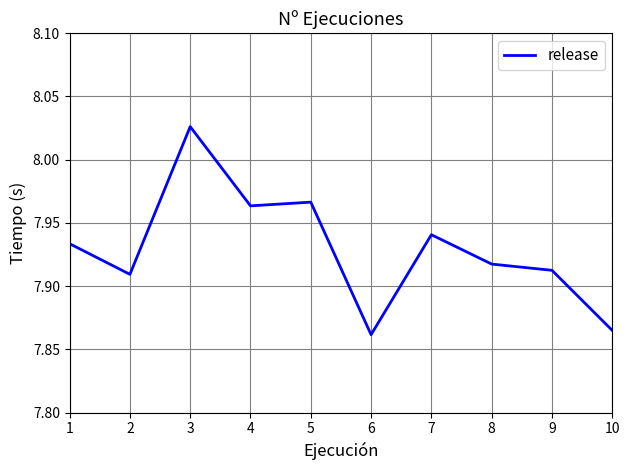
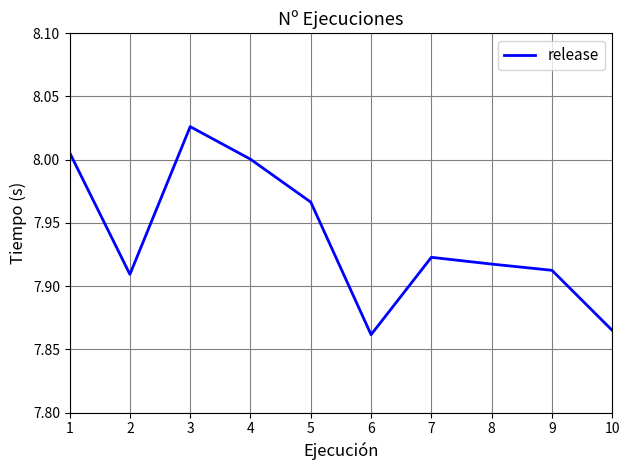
1: 7.934 -> 8.006
4: 7.964 -> 8.000
7: 7.941 -> 7.923
